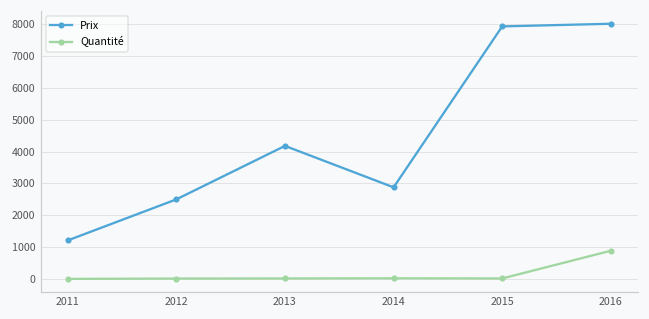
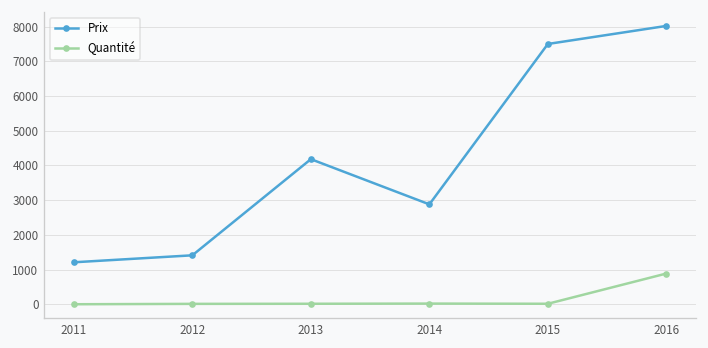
Prix, 2012: 2500 -> 1400
Prix, 2015: 7900 -> 7500
